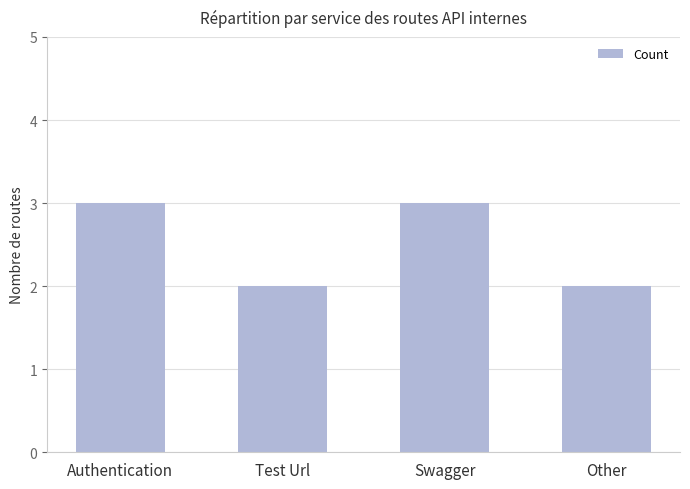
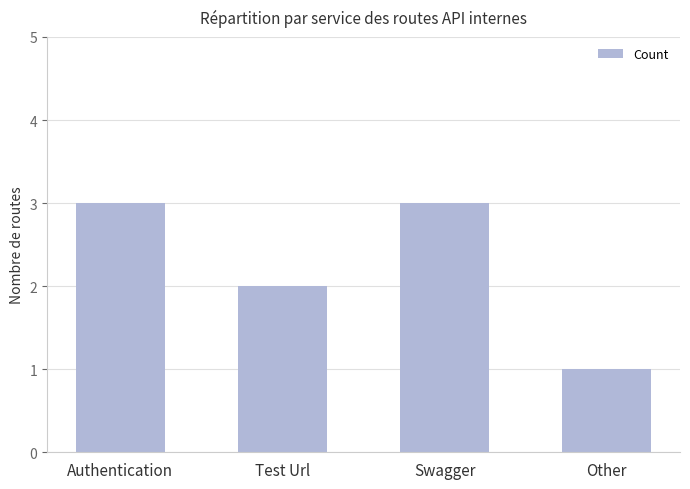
Other: 2 -> 1
